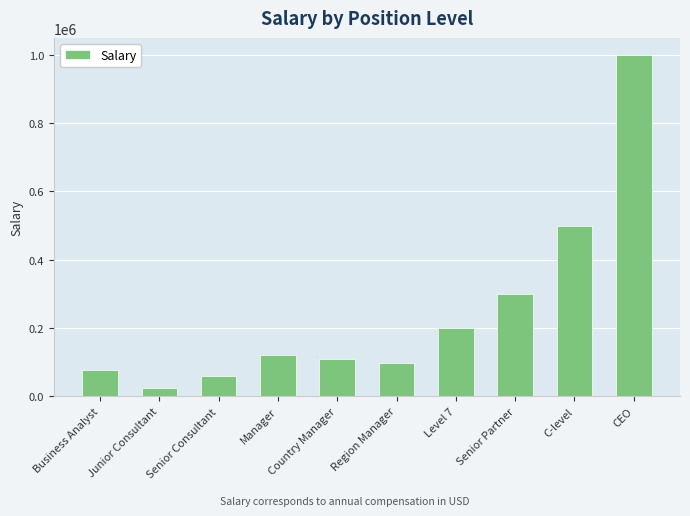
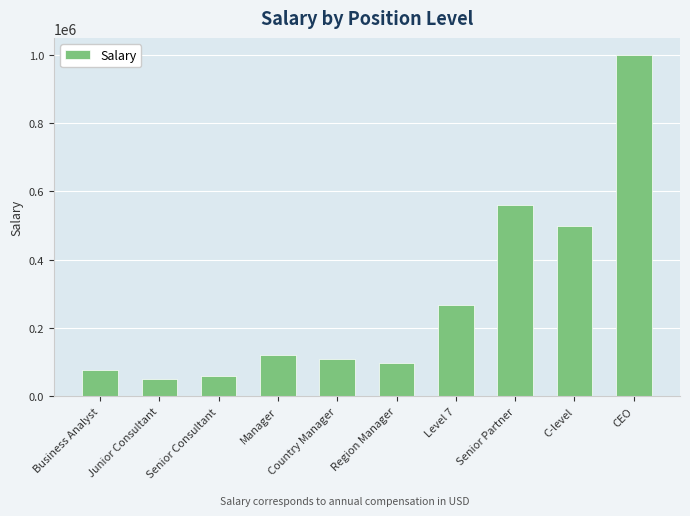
Junior Consultant: 20000 -> 50000
Level 7: 200000 -> 270000
Senior Partner: 300000 -> 560000
